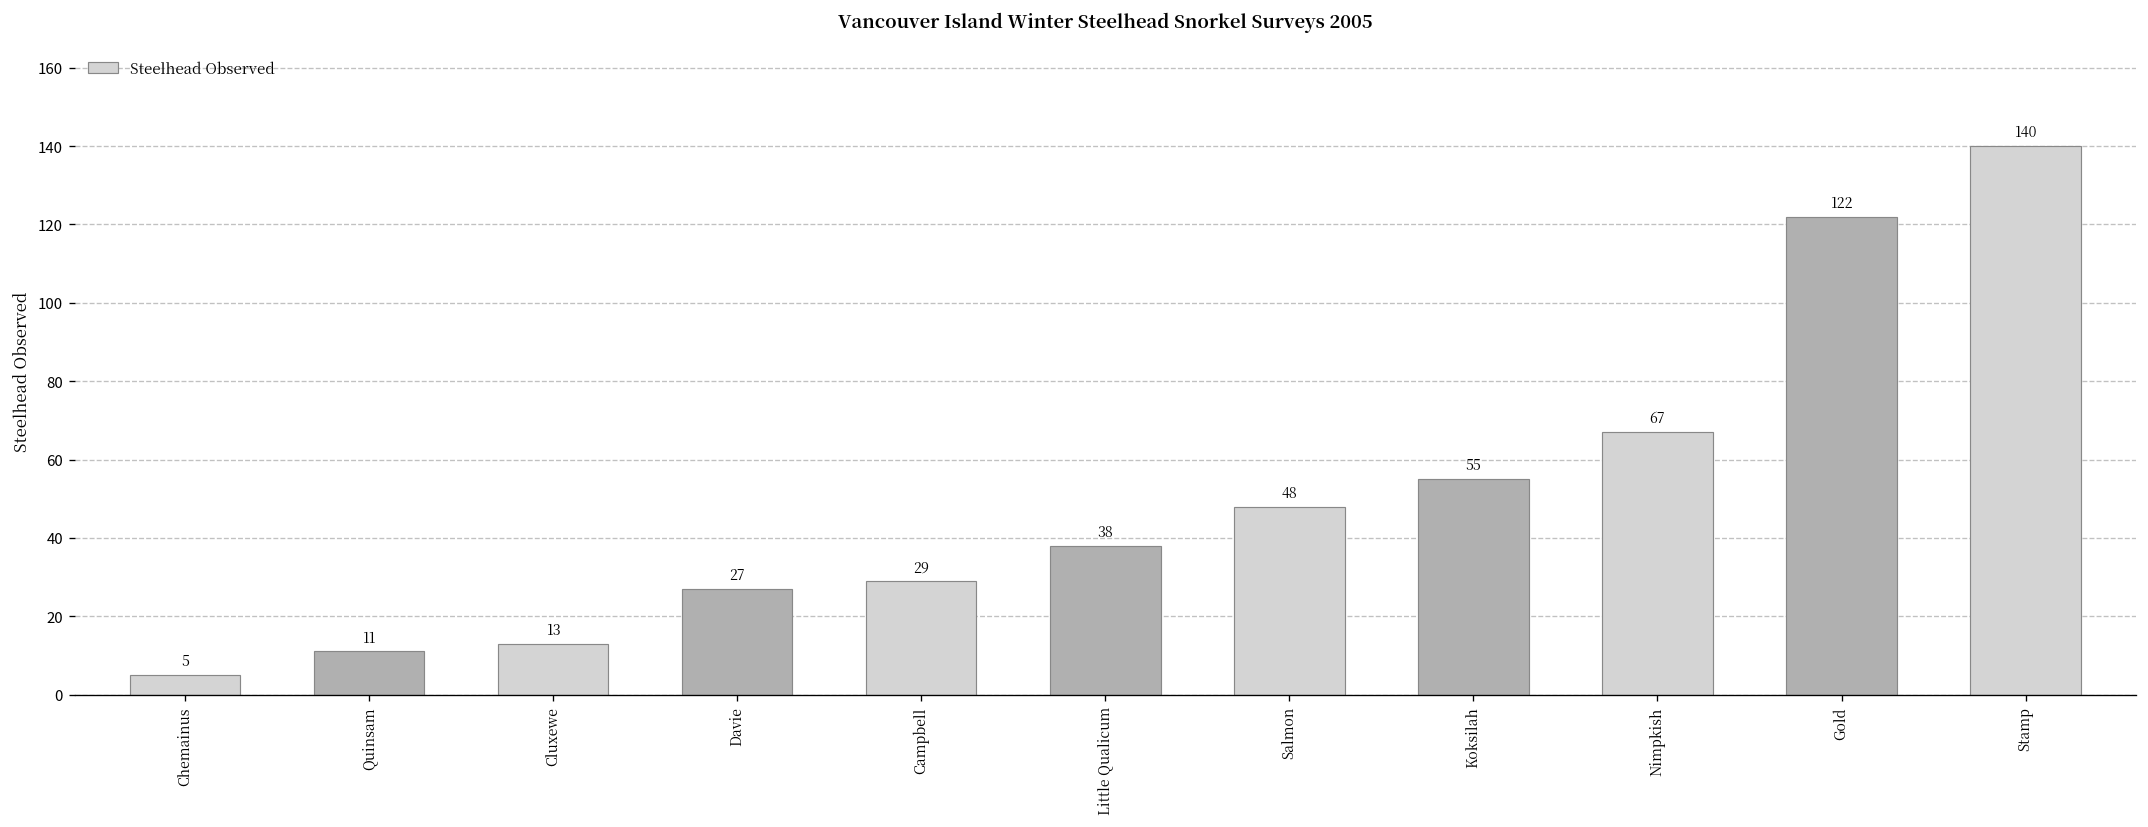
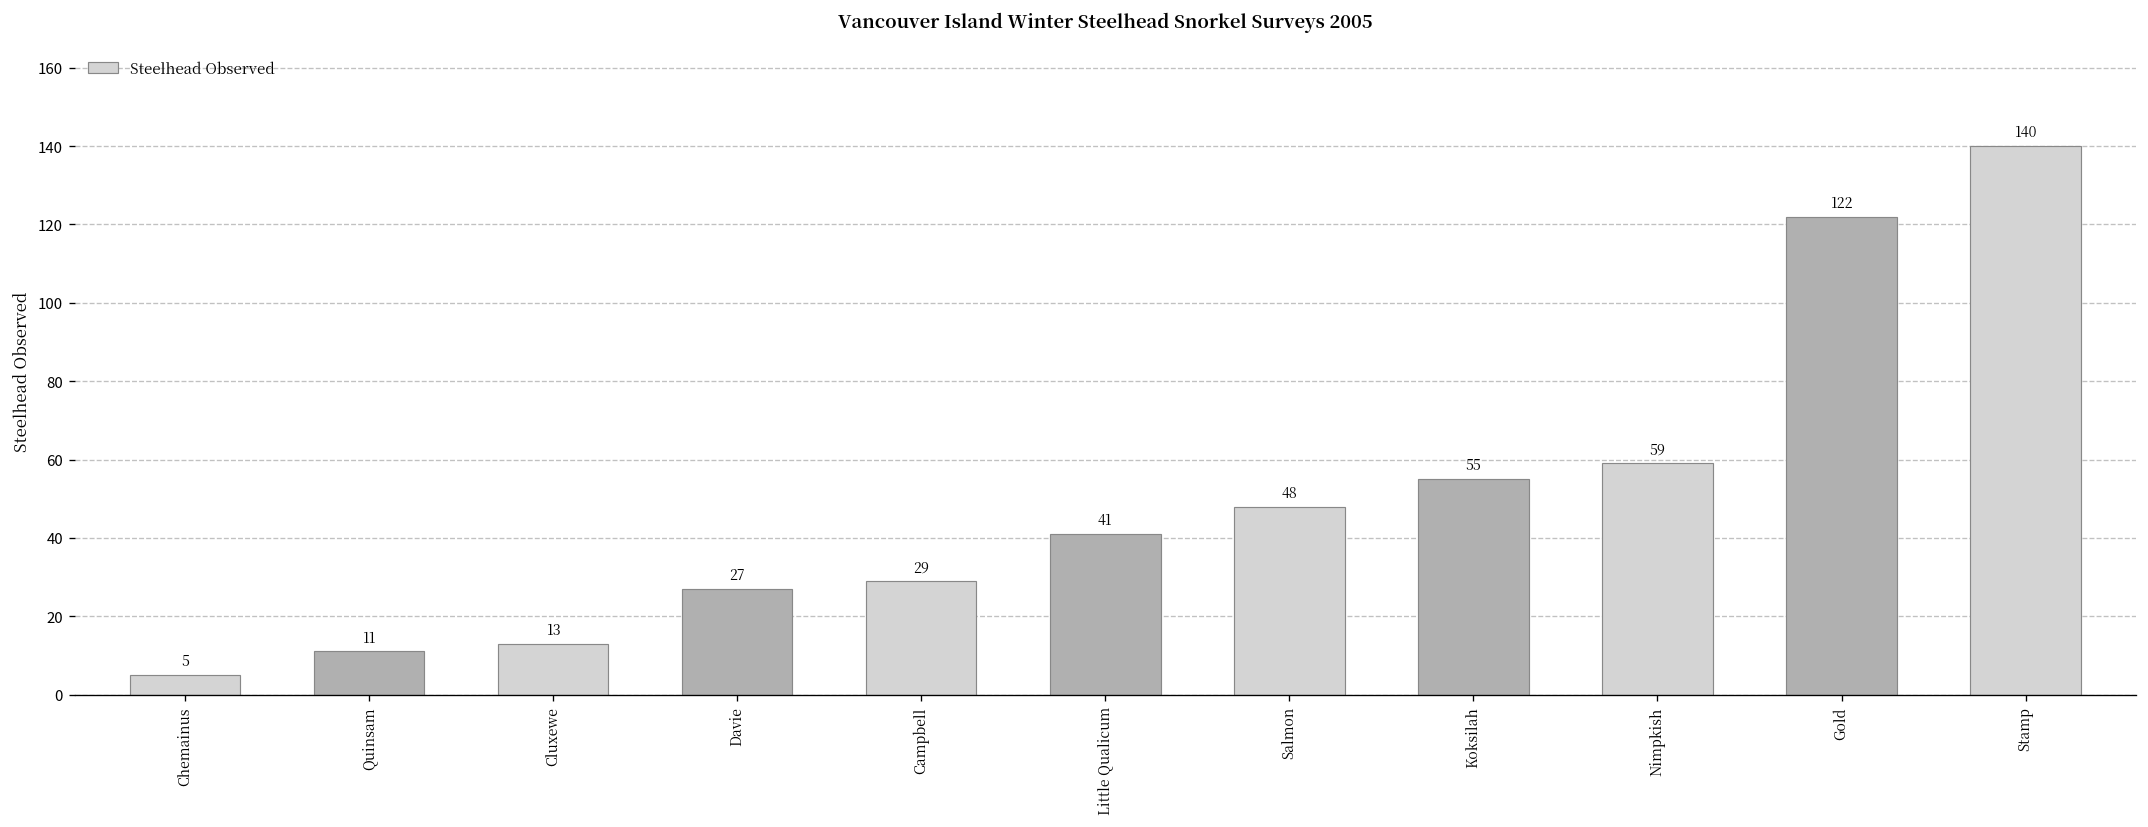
Little Qualicum: 38 -> 41
Nimpkish: 67 -> 59
